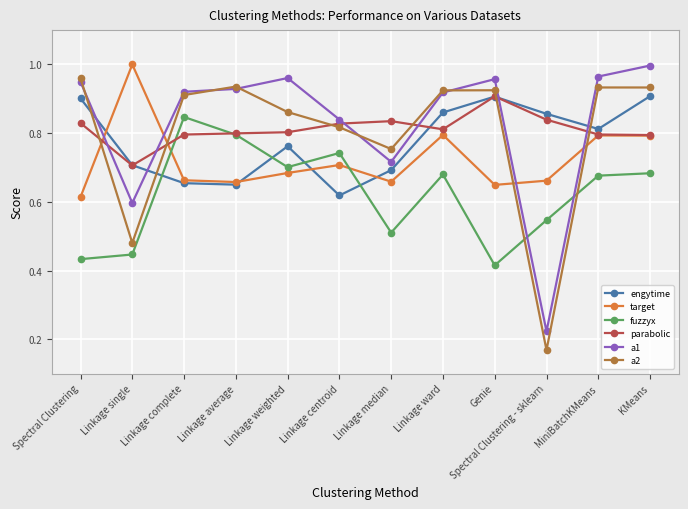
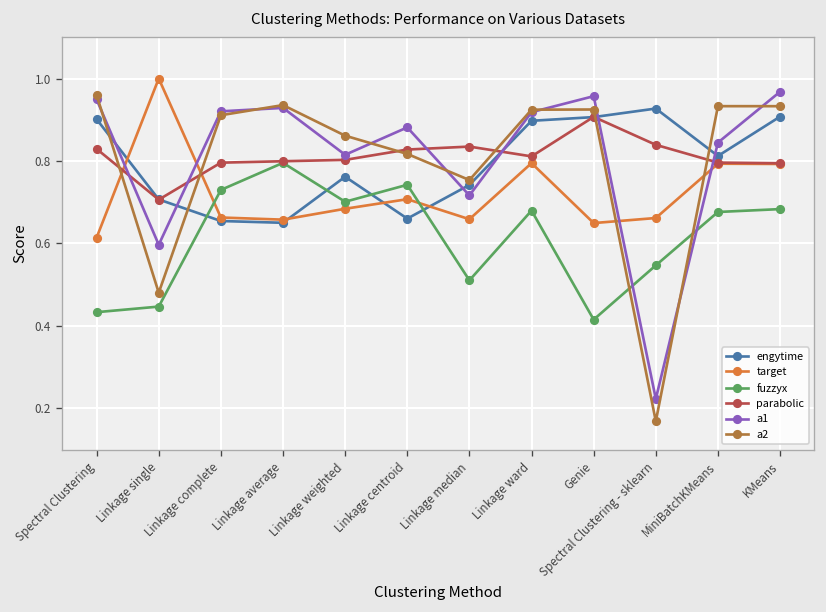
fuzzyx, Linkage complete: 0.85 -> 0.73
a1, Linkage weighted: 0.96 -> 0.82
engytime, Linkage centroid: 0.62 -> 0.66
a1, Linkage centroid: 0.84 -> 0.88
engytime, Linkage median: 0.69 -> 0.74
engytime, Linkage ward: 0.86 -> 0.90
engytime, Spectral Clustering - sklearn: 0.86 -> 0.93
a1, MiniBatchKMeans: 0.96 -> 0.84
a1, KMeans: 1.00 -> 0.97
